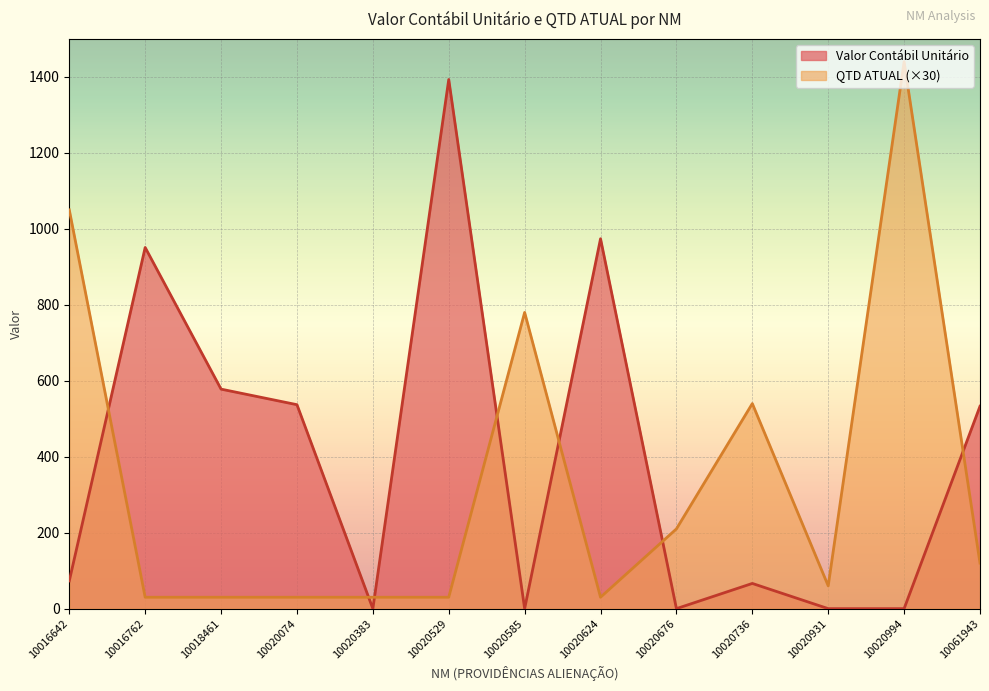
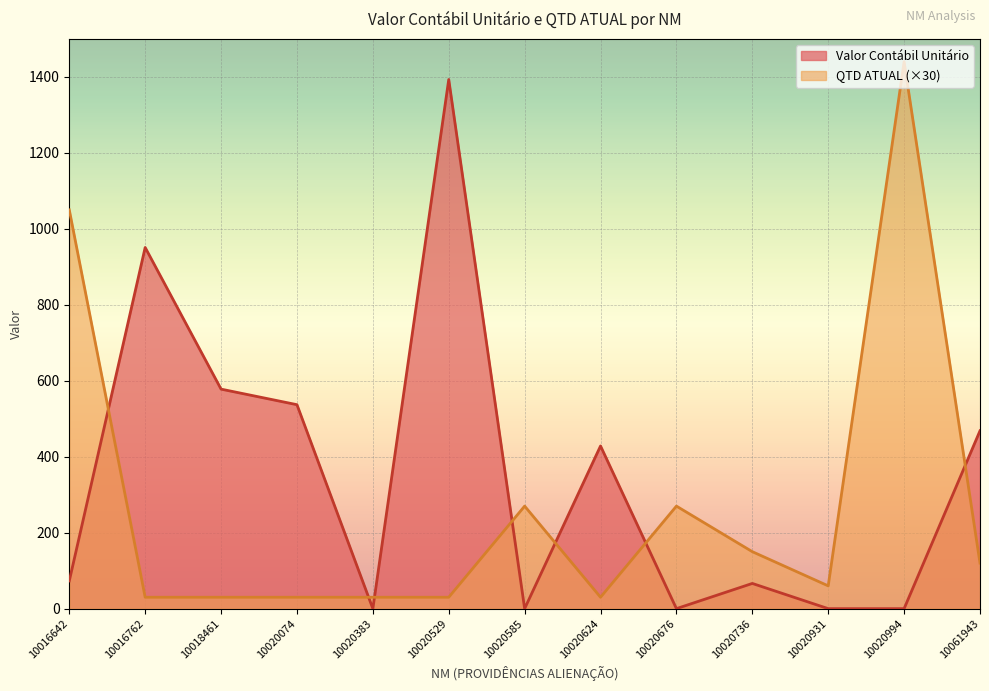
QTD ATUAL (×30), 10020585: 780 -> 270
Valor Contábil Unitário, 10020624: 970 -> 430
QTD ATUAL (×30), 10020676: 210 -> 270
QTD ATUAL (×30), 10020736: 540 -> 150
Valor Contábil Unitário, 10061943: 530 -> 470
